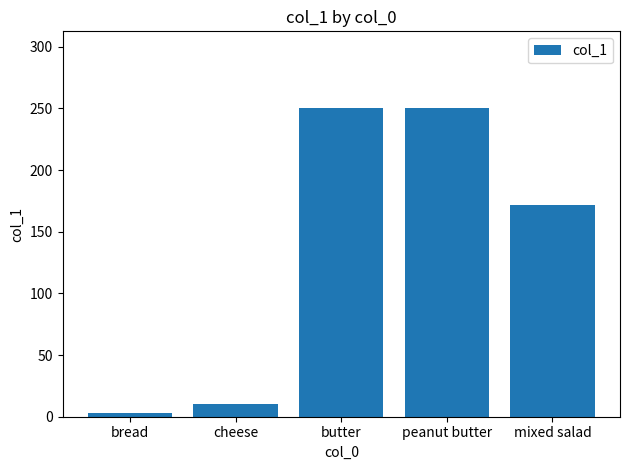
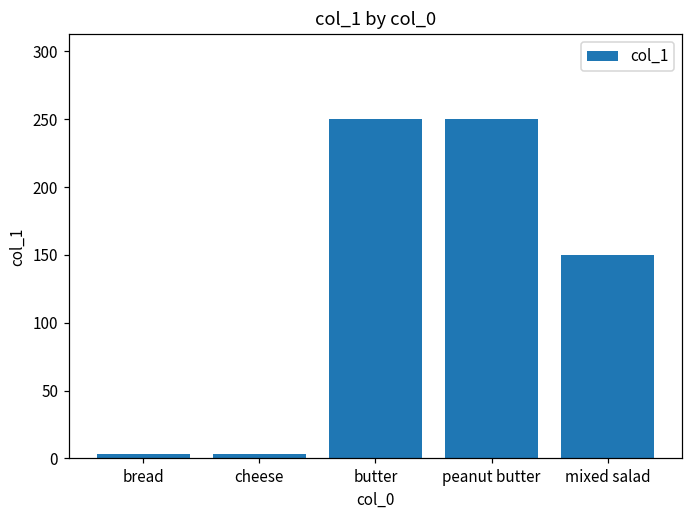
cheese: 10 -> 3
mixed salad: 172 -> 150
